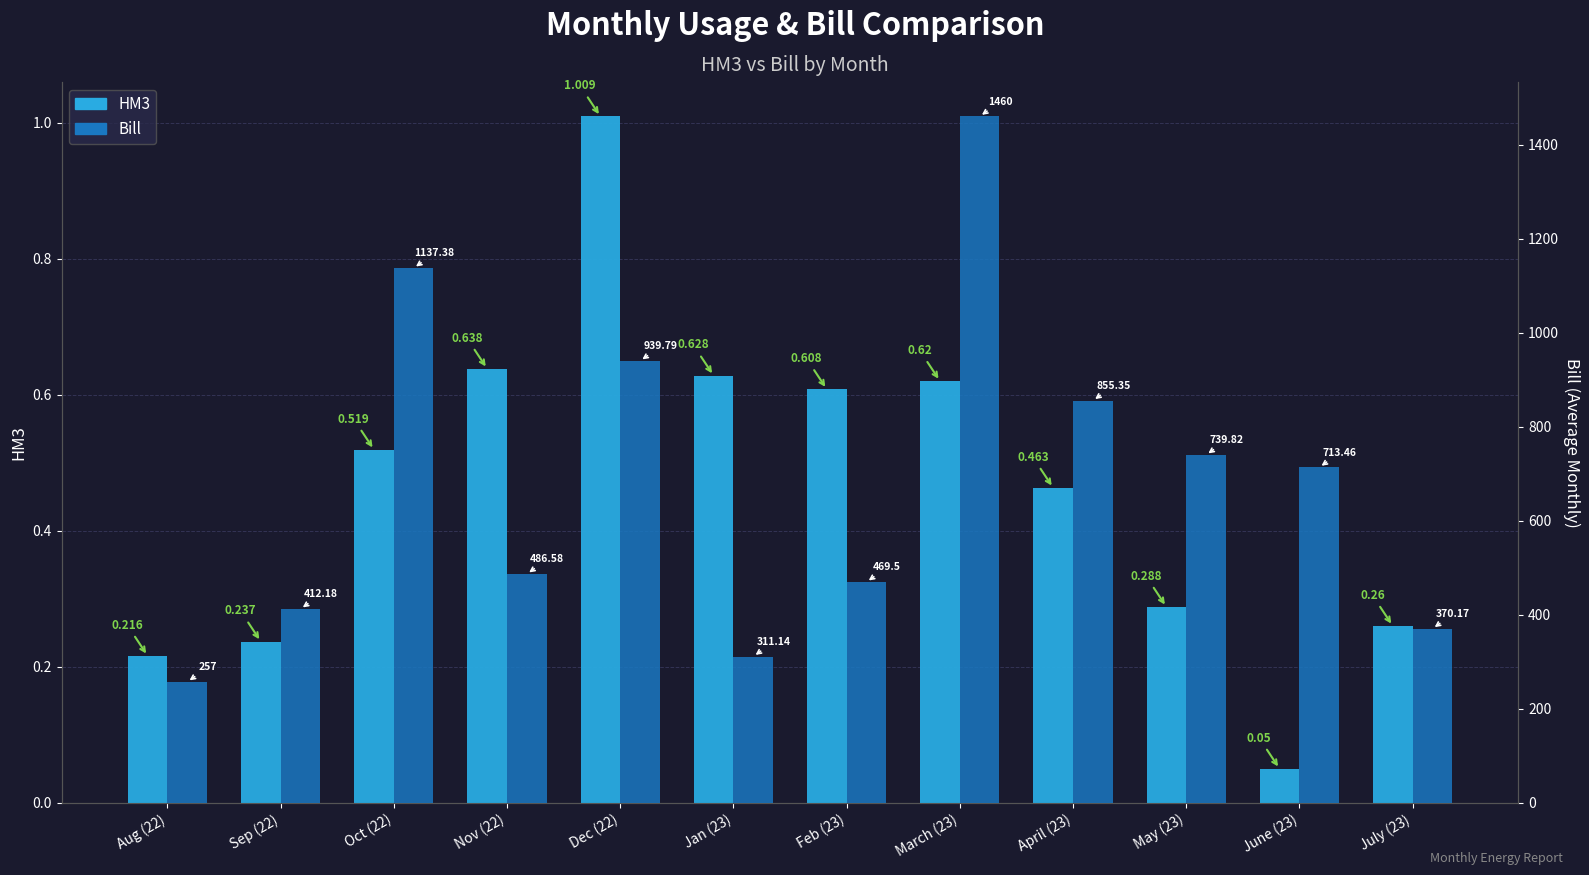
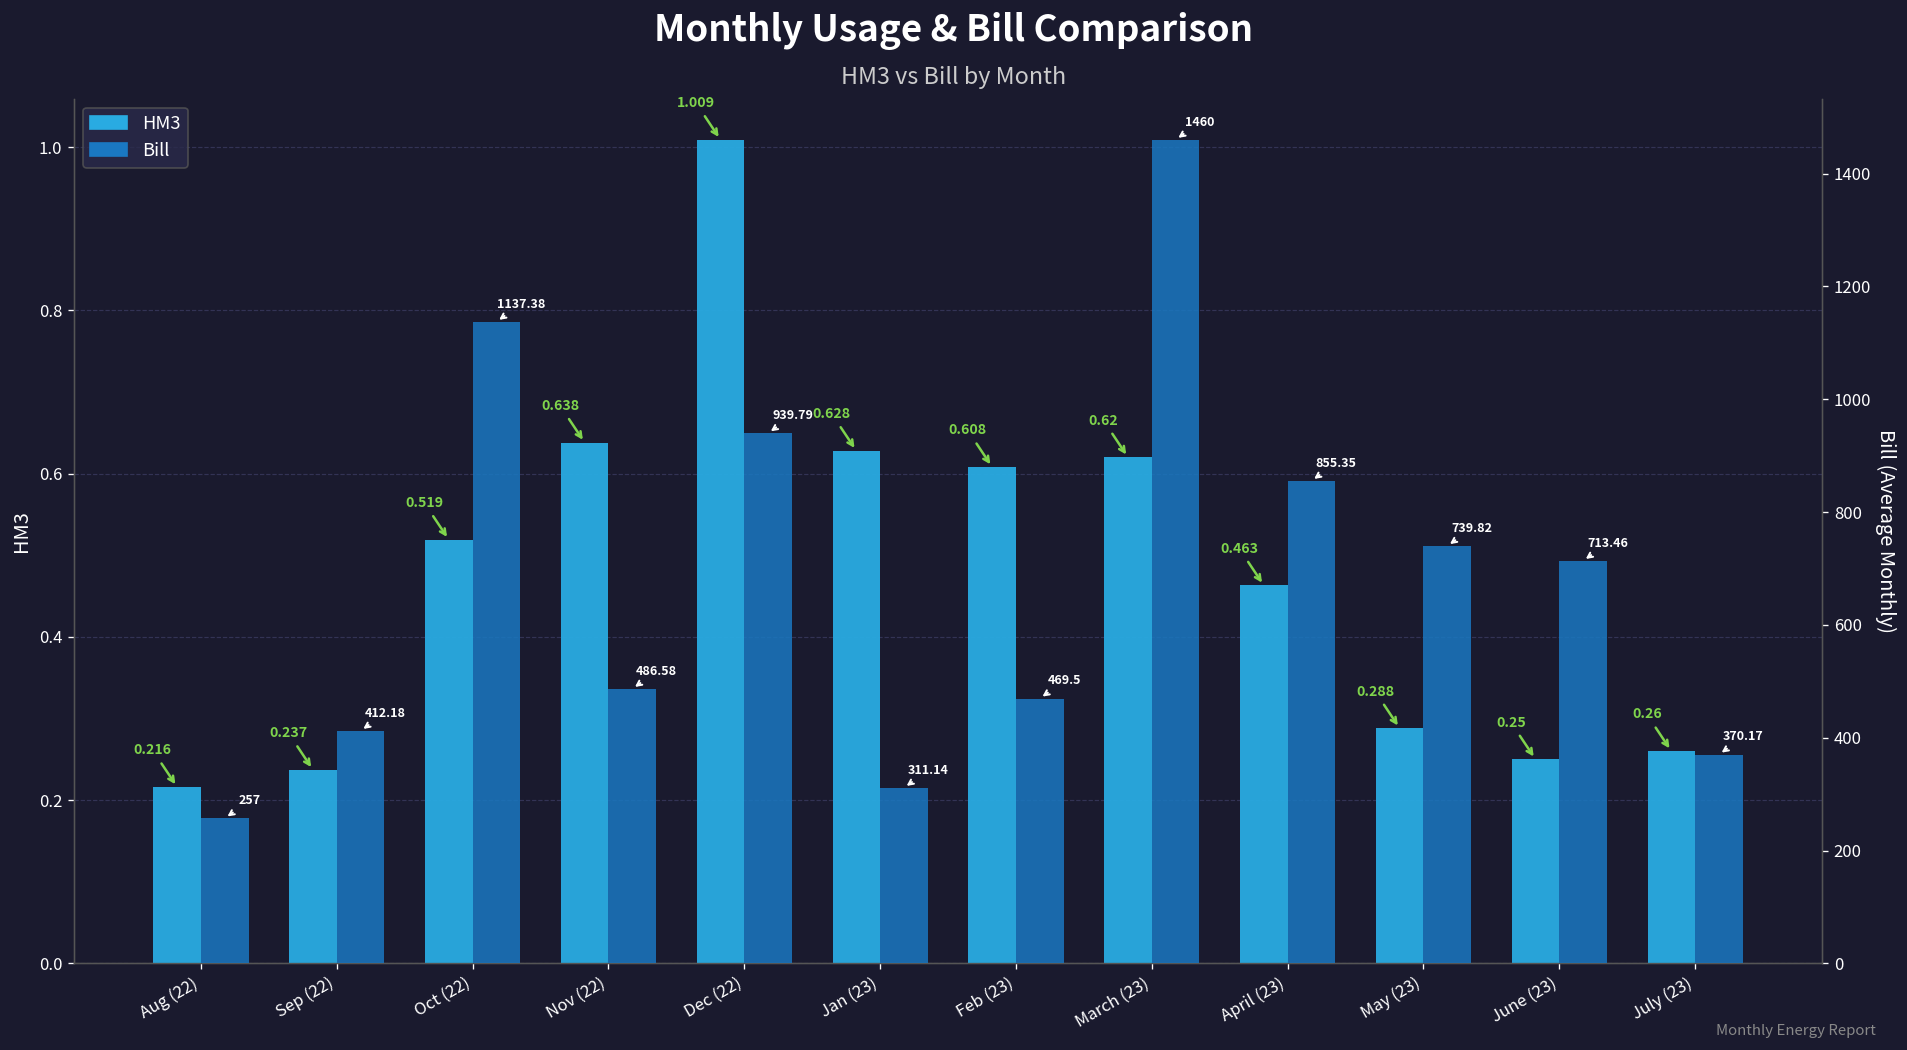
HM3, June (23): 0.05 -> 0.25
